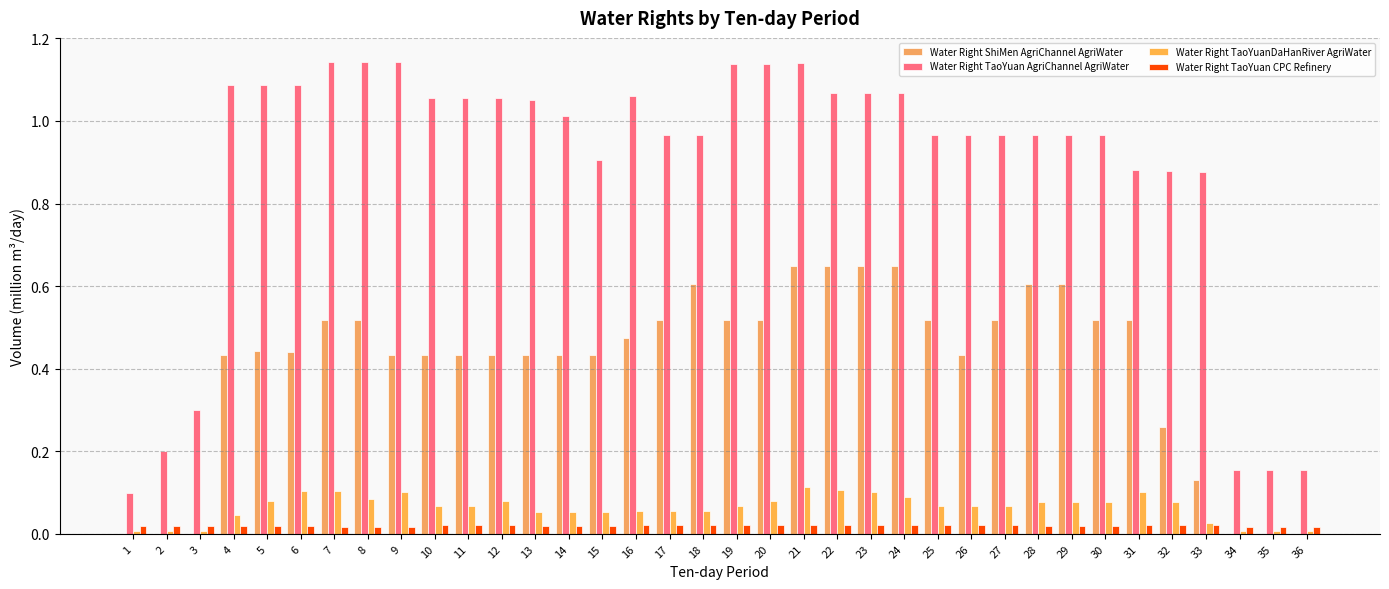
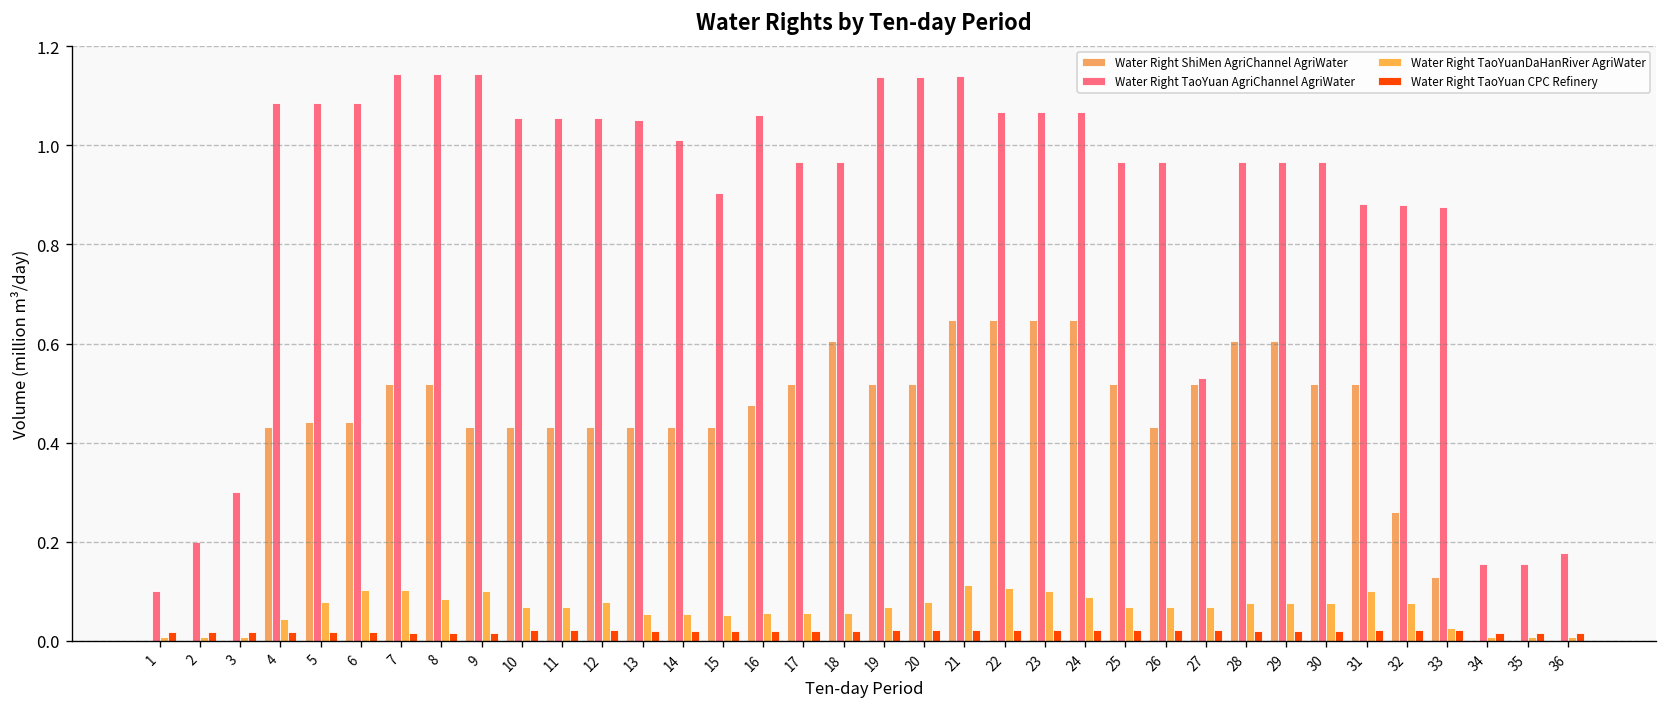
Water Right TaoYuan AgriChannel AgriWater, 27: 0.97 -> 0.53
Water Right TaoYuan AgriChannel AgriWater, 36: 0.16 -> 0.18
